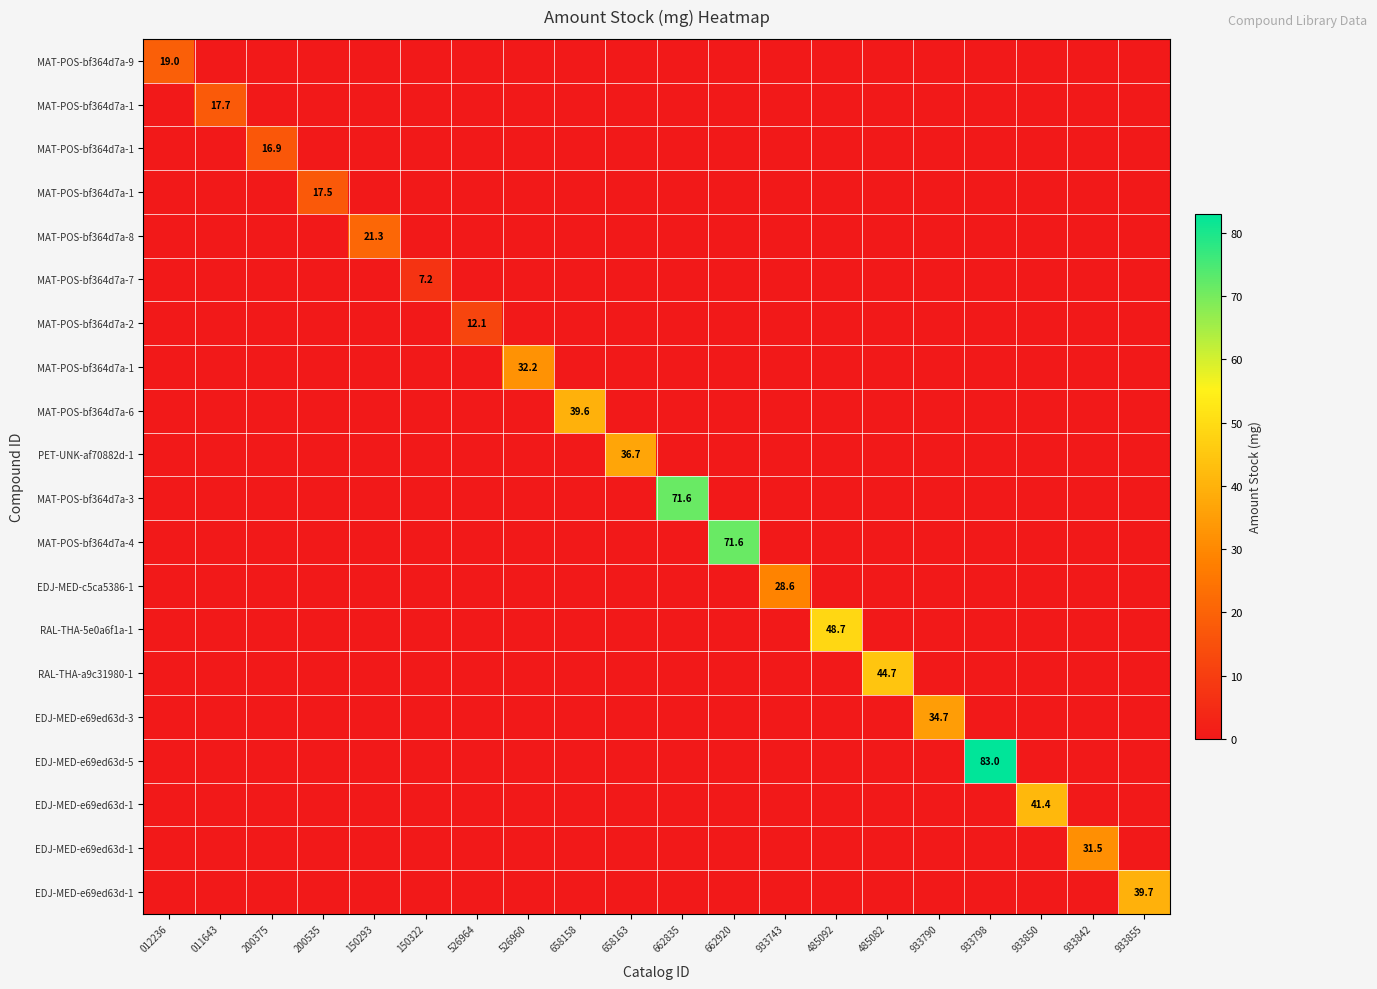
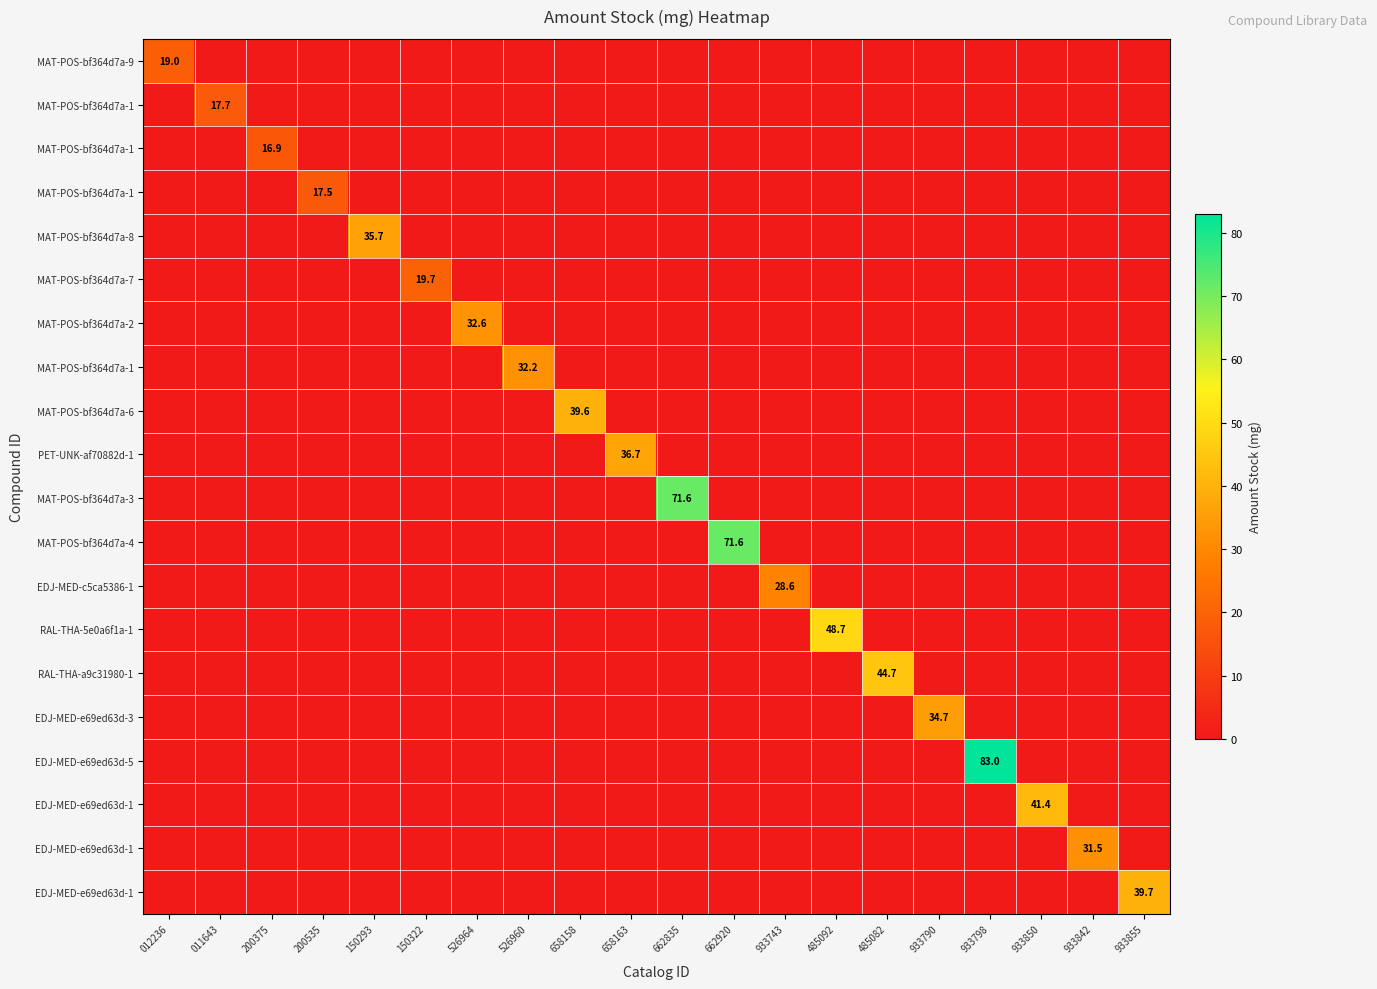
MAT-POS-bf364d7a-8, 150293: 21.3 -> 35.7
MAT-POS-bf364d7a-7, 150322: 7.2 -> 19.7
MAT-POS-bf364d7a-2, 526964: 12.1 -> 32.6
